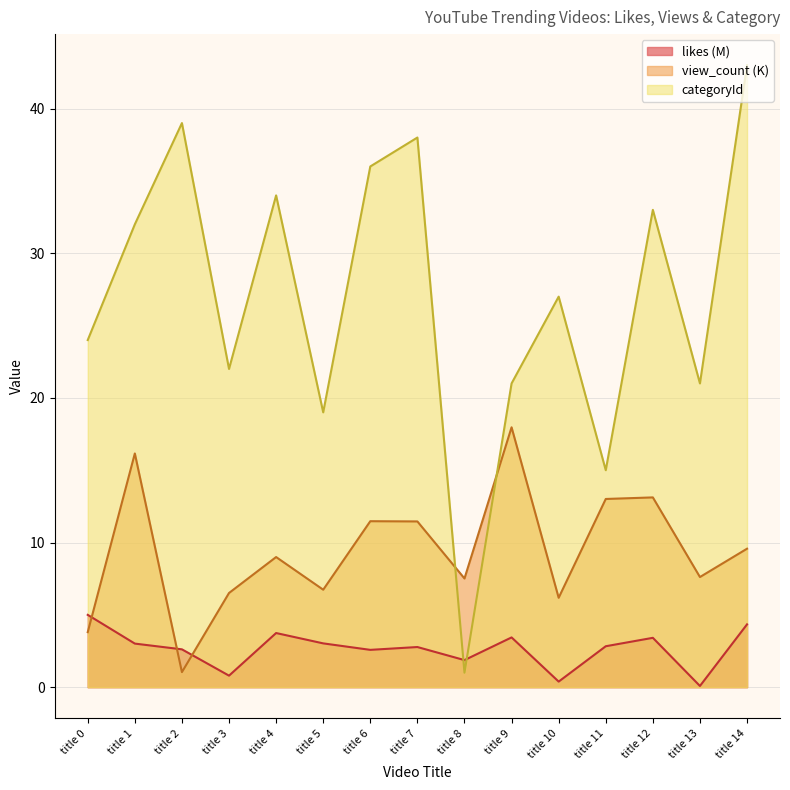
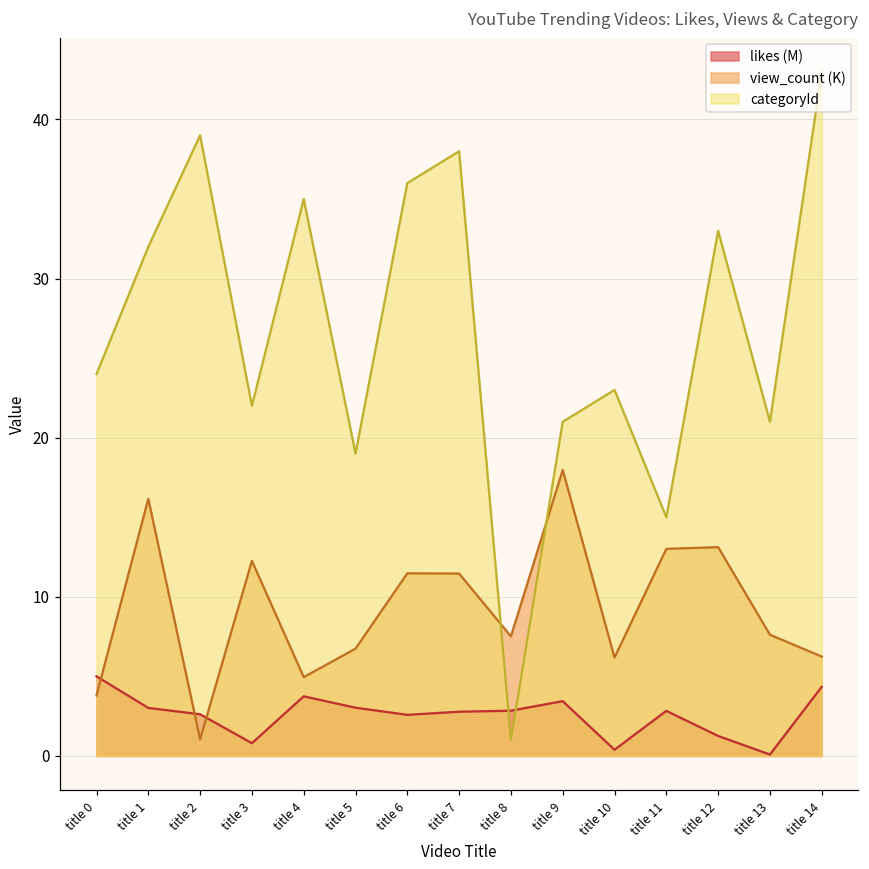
view_count (K), title 3: 6.5 -> 12.3
view_count (K), title 4: 9.0 -> 5.0
categoryId, title 4: 34 -> 35
likes (M), title 8: 1.9 -> 2.8
categoryId, title 10: 27 -> 23
likes (M), title 12: 3.4 -> 1.3
view_count (K), title 14: 9.6 -> 6.2
